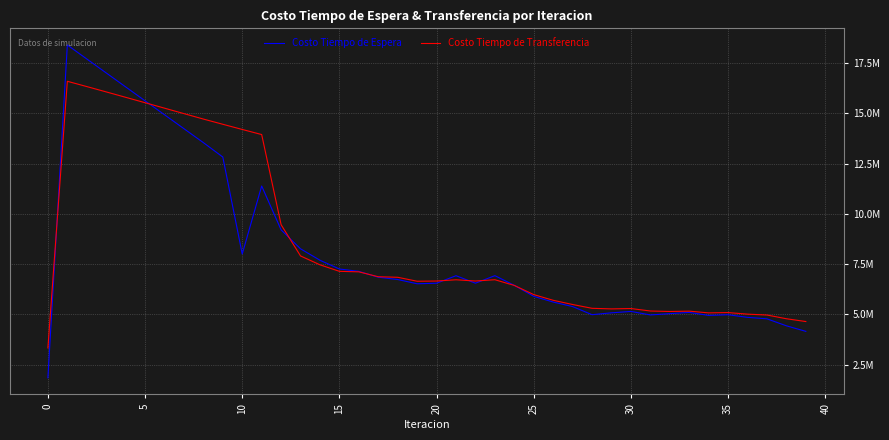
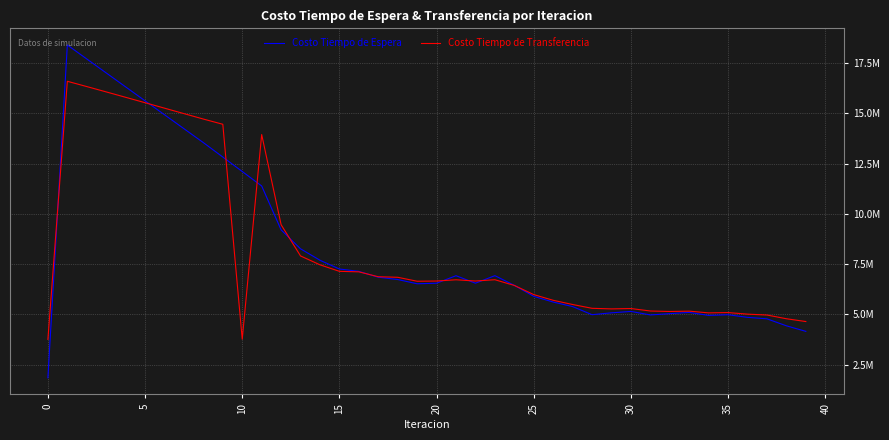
Costo Tiempo de Transferencia, 0: 3300000 -> 3800000
Costo Tiempo de Espera, 10: 8000000 -> 12100000
Costo Tiempo de Transferencia, 10: 14200000 -> 3800000
